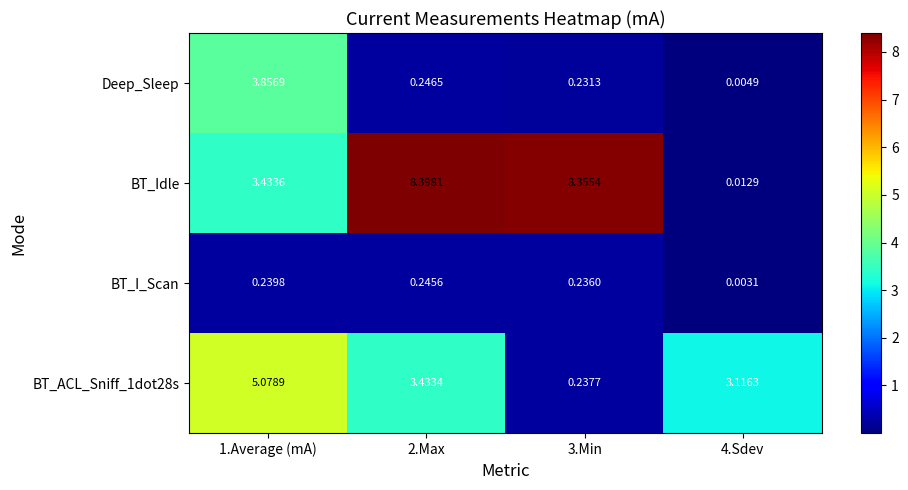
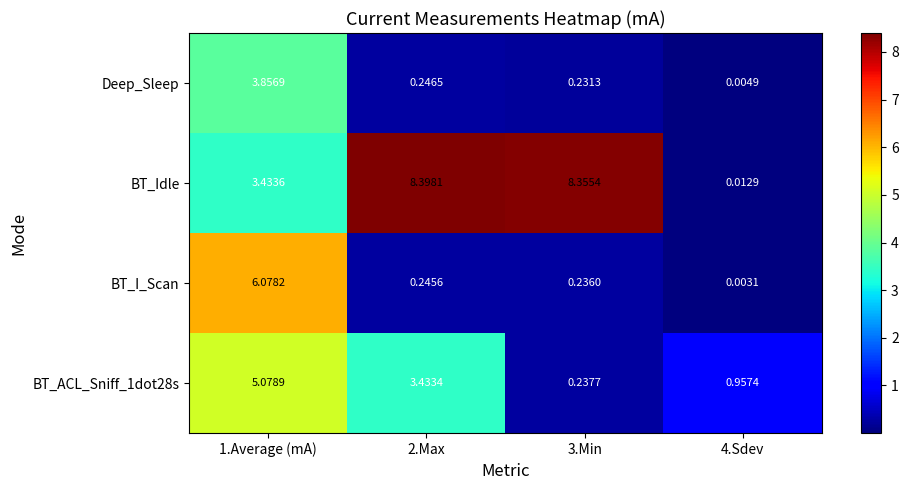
BT_I_Scan, 1.Average (mA): 0.2398 -> 6.0782
BT_ACL_Sniff_1dot28s, 4.Sdev: 3.1163 -> 0.9574
